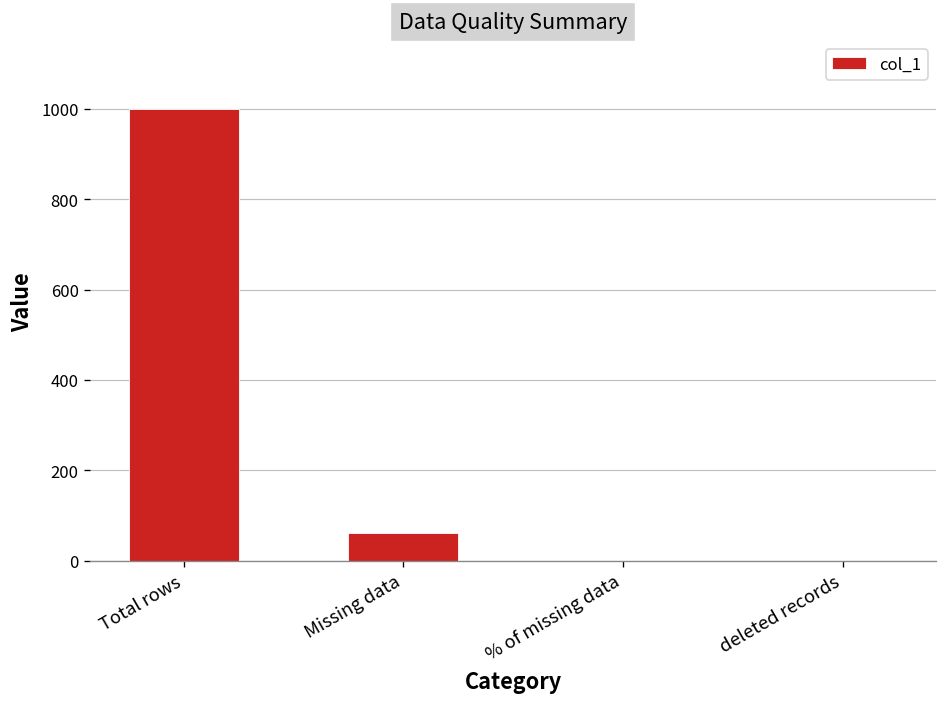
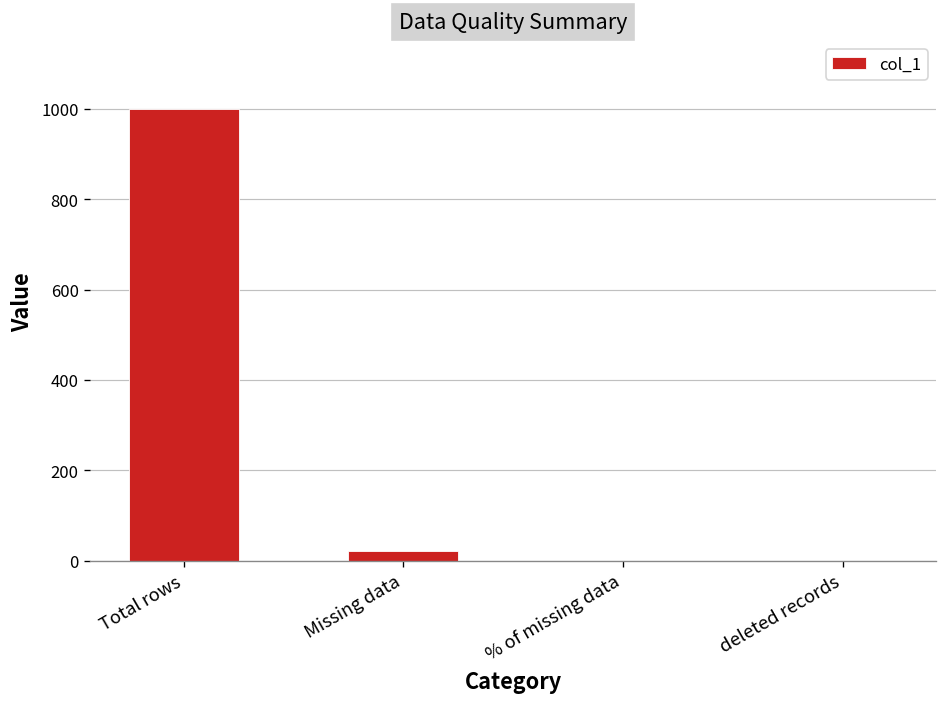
Missing data: 60 -> 20
